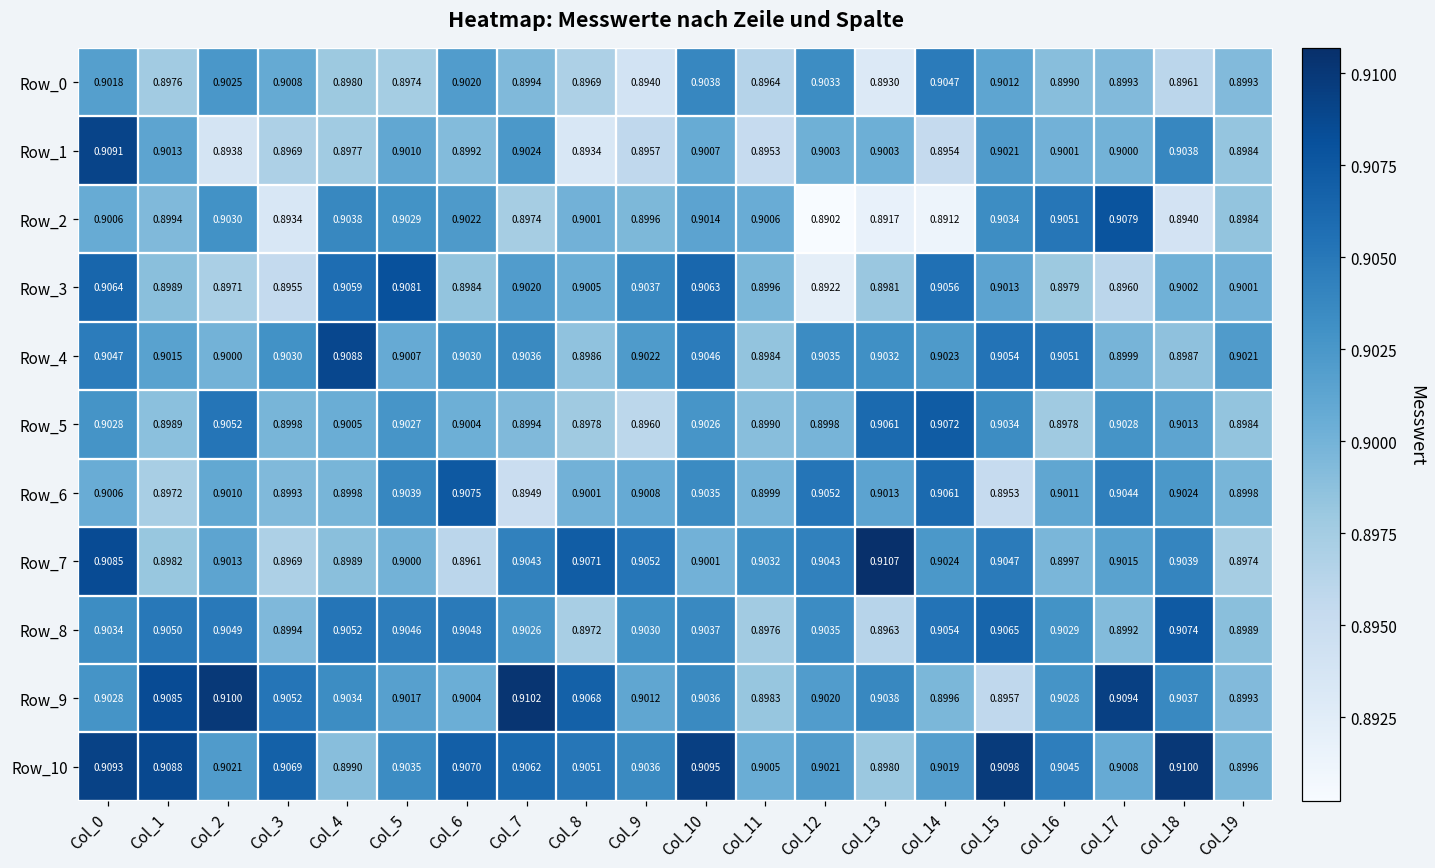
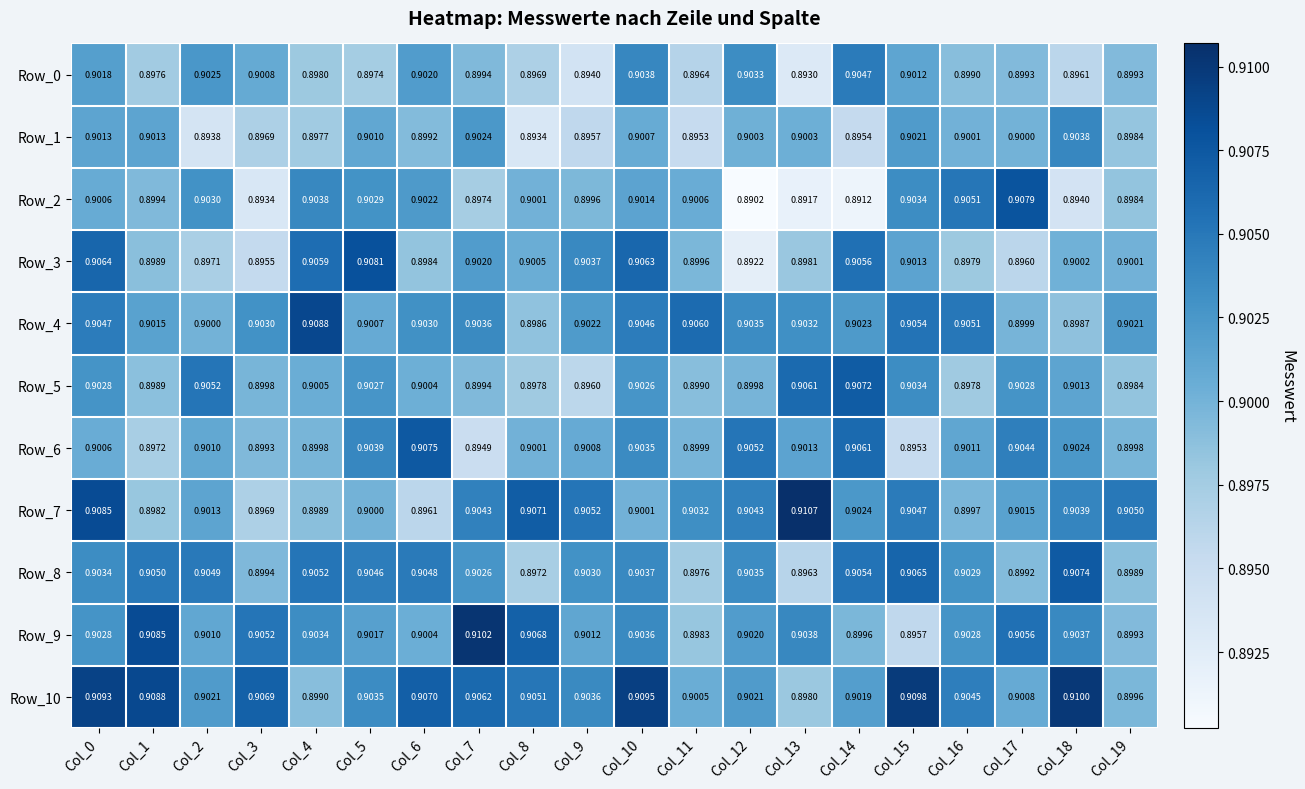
Row_1, Col_0: 0.9091 -> 0.9013
Row_4, Col_11: 0.8984 -> 0.9060
Row_7, Col_19: 0.8974 -> 0.9050
Row_9, Col_2: 0.9100 -> 0.9010
Row_9, Col_17: 0.9094 -> 0.9056
